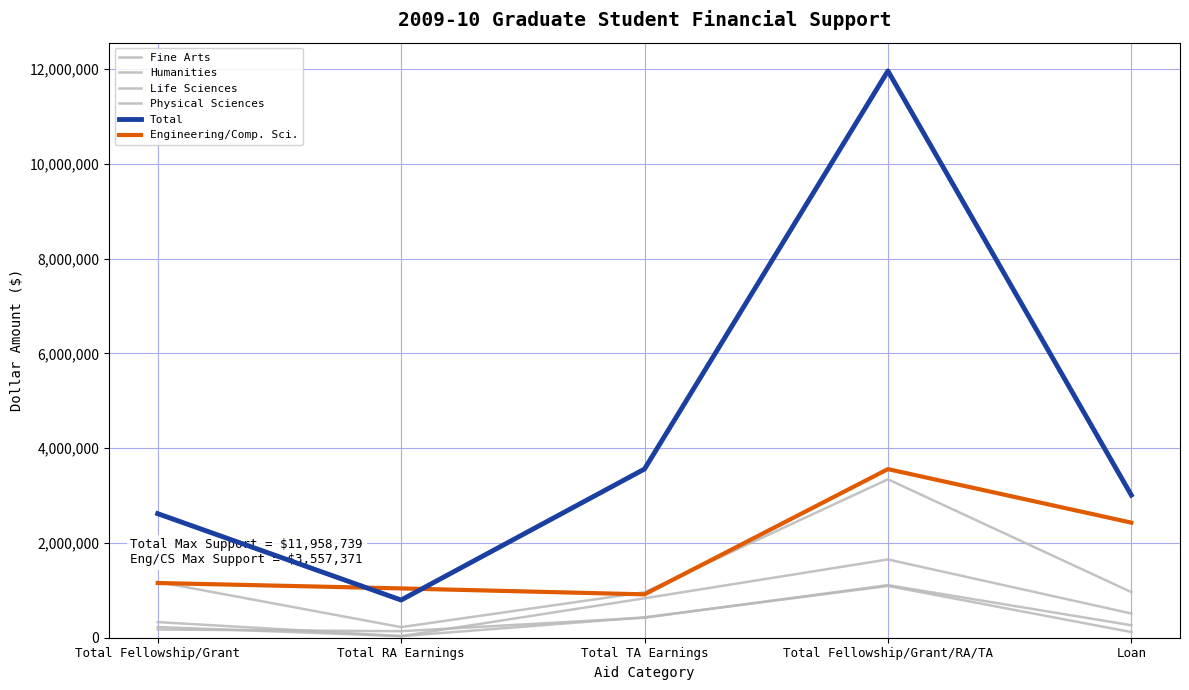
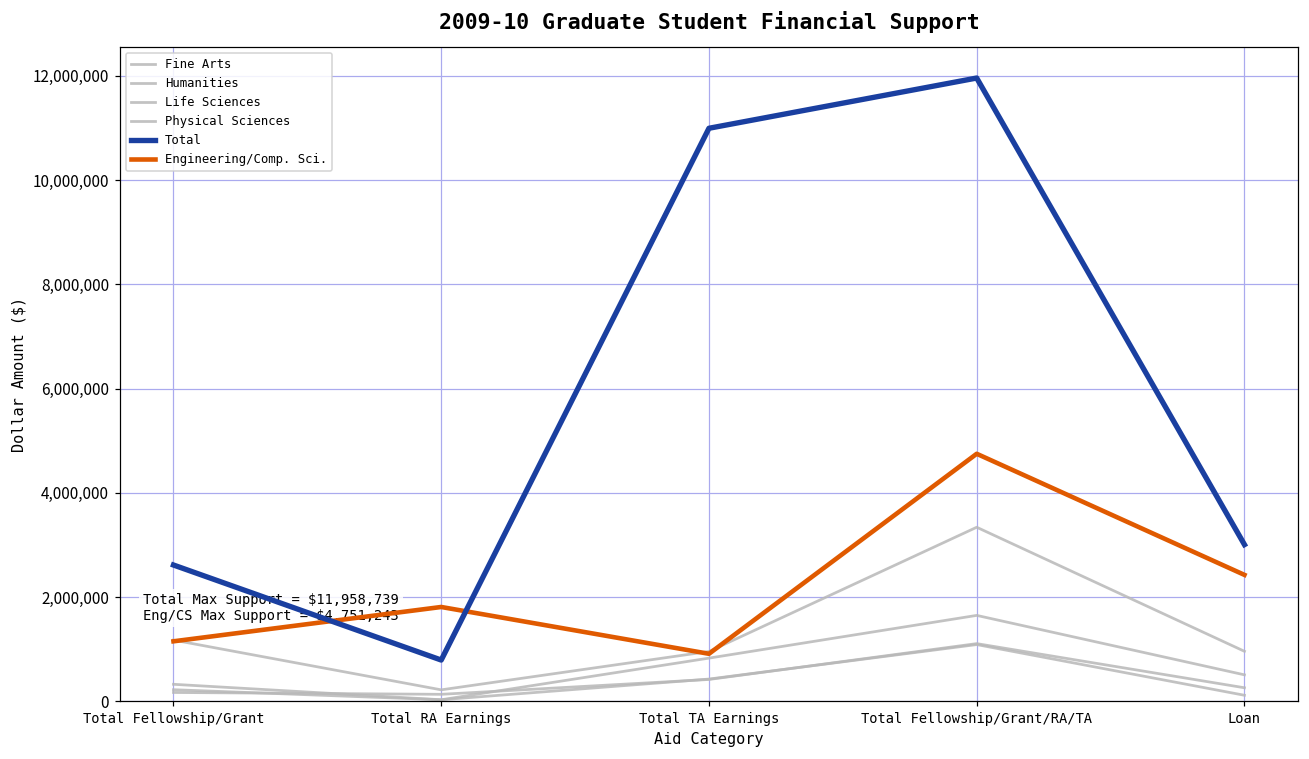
Engineering/Comp. Sci., Total RA Earnings: 1,000,000 -> 1,800,000
Total, Total TA Earnings: 3,600,000 -> 11,000,000
Engineering/Comp. Sci., Total Fellowship/Grant/RA/TA: 3,600,000 -> 4,800,000
